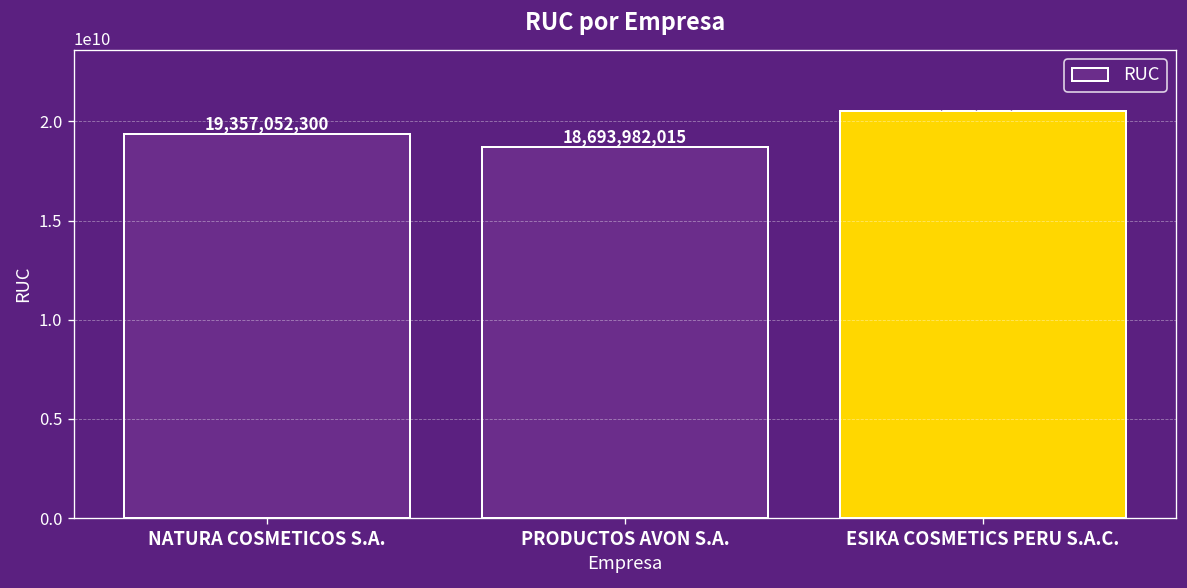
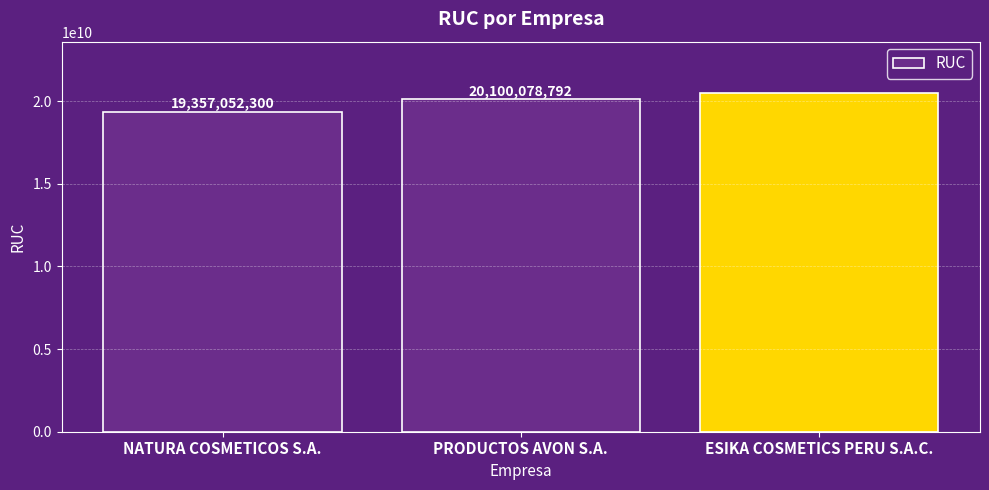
PRODUCTOS AVON S.A.: 18,693,982,015 -> 20,100,078,792
